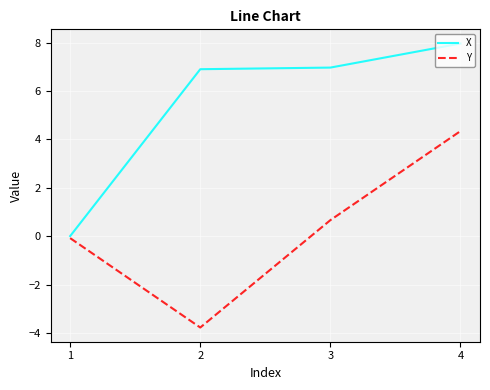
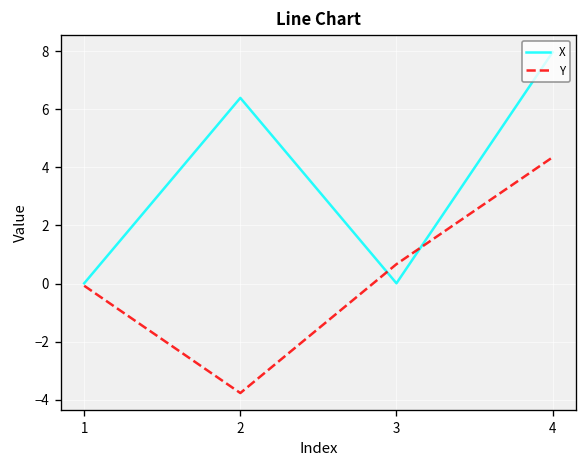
X, 2: 6.9 -> 6.4
X, 3: 7.0 -> 0.0
